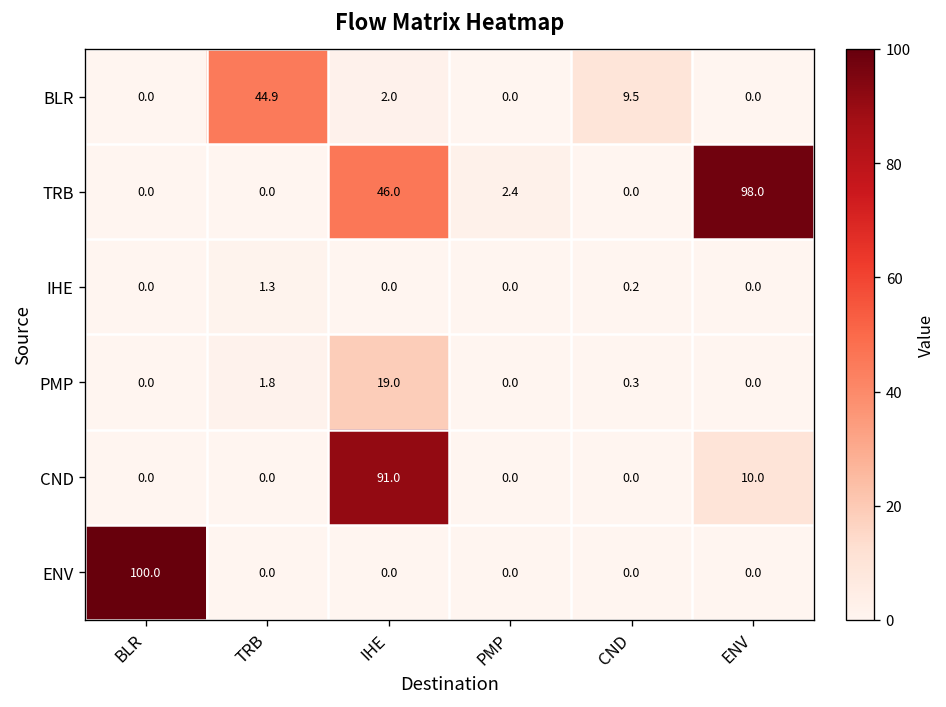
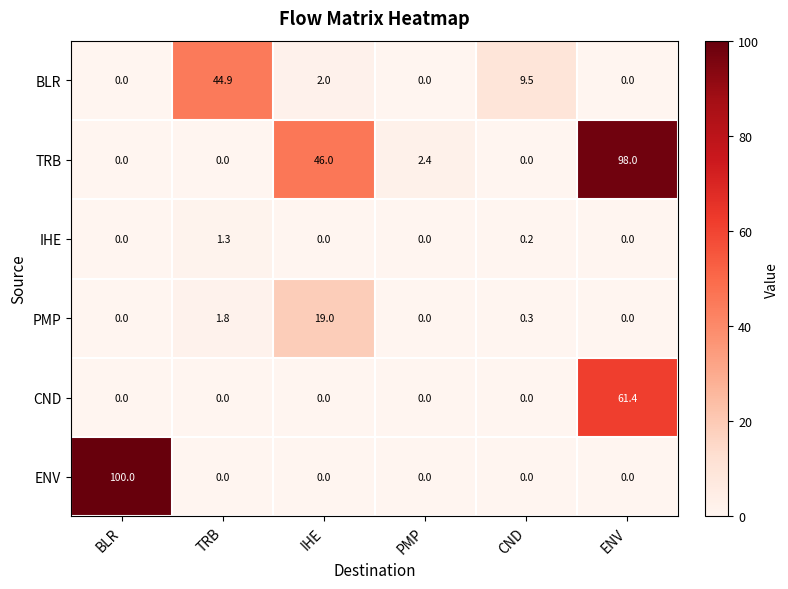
CND, IHE: 91.0 -> 0.0
CND, ENV: 10.0 -> 61.4
